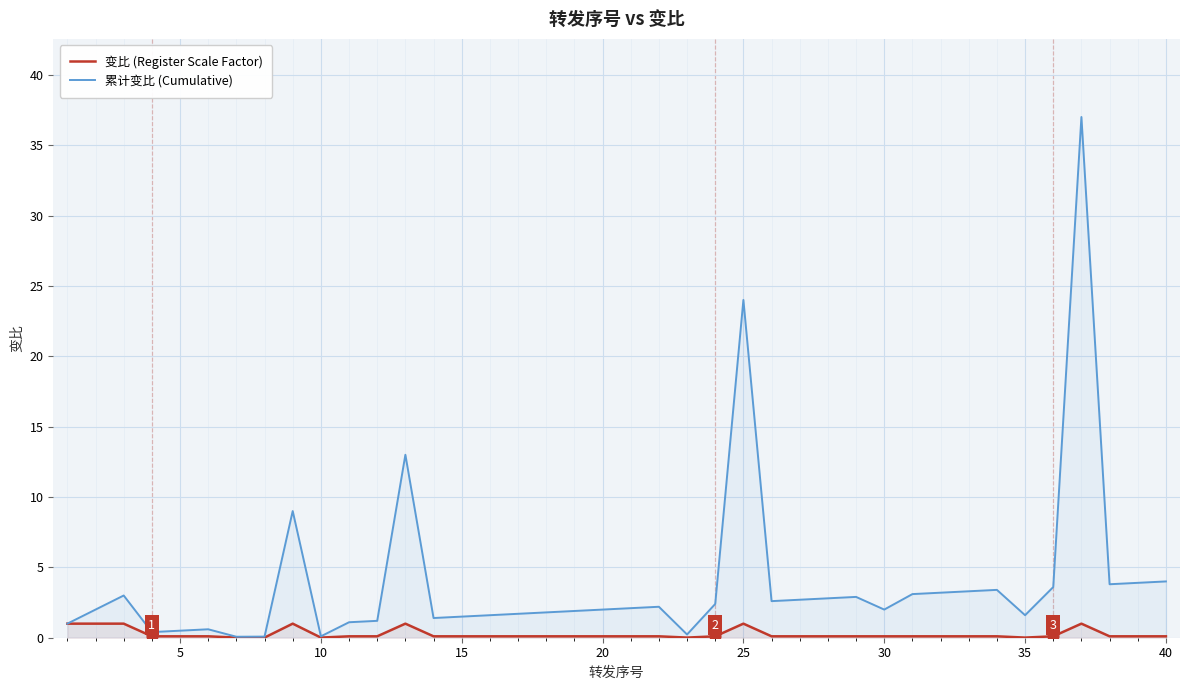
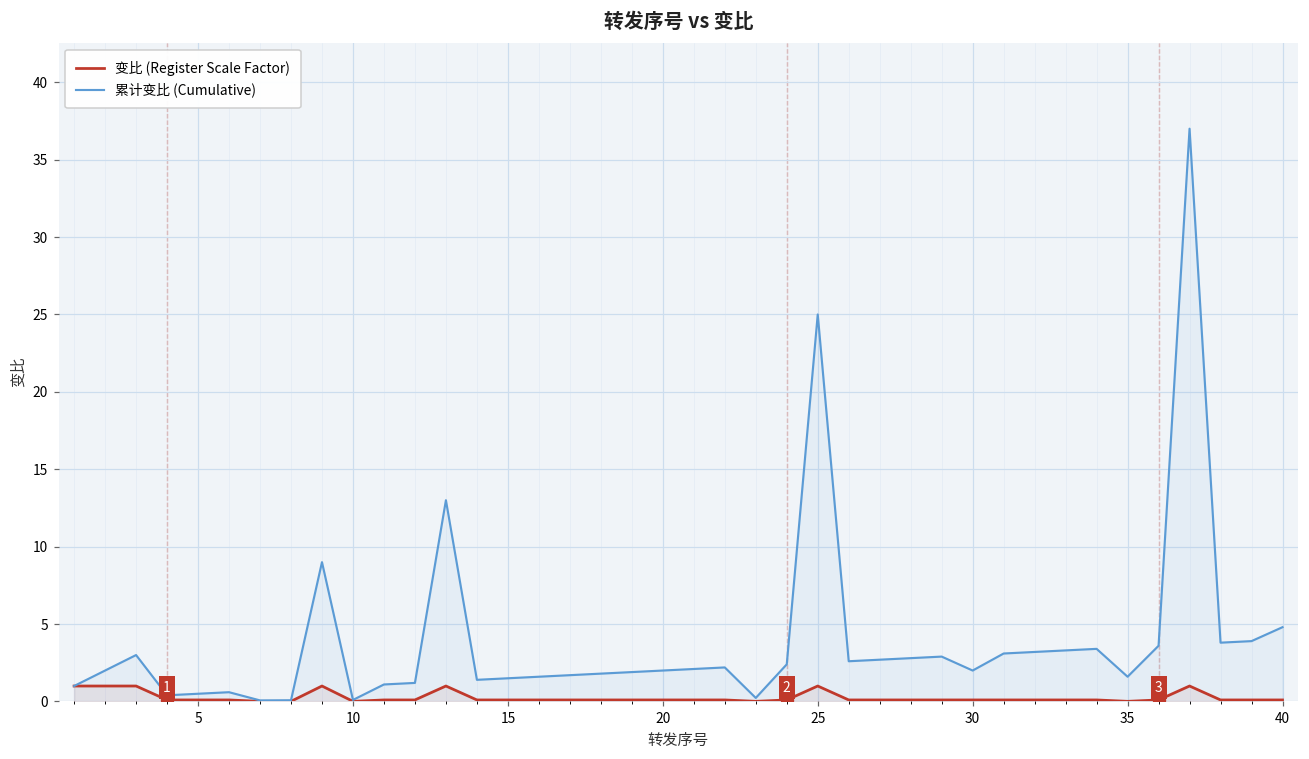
累计变比 (Cumulative), 25: 24 -> 25
累计变比 (Cumulative), 40: 4.0 -> 4.8
